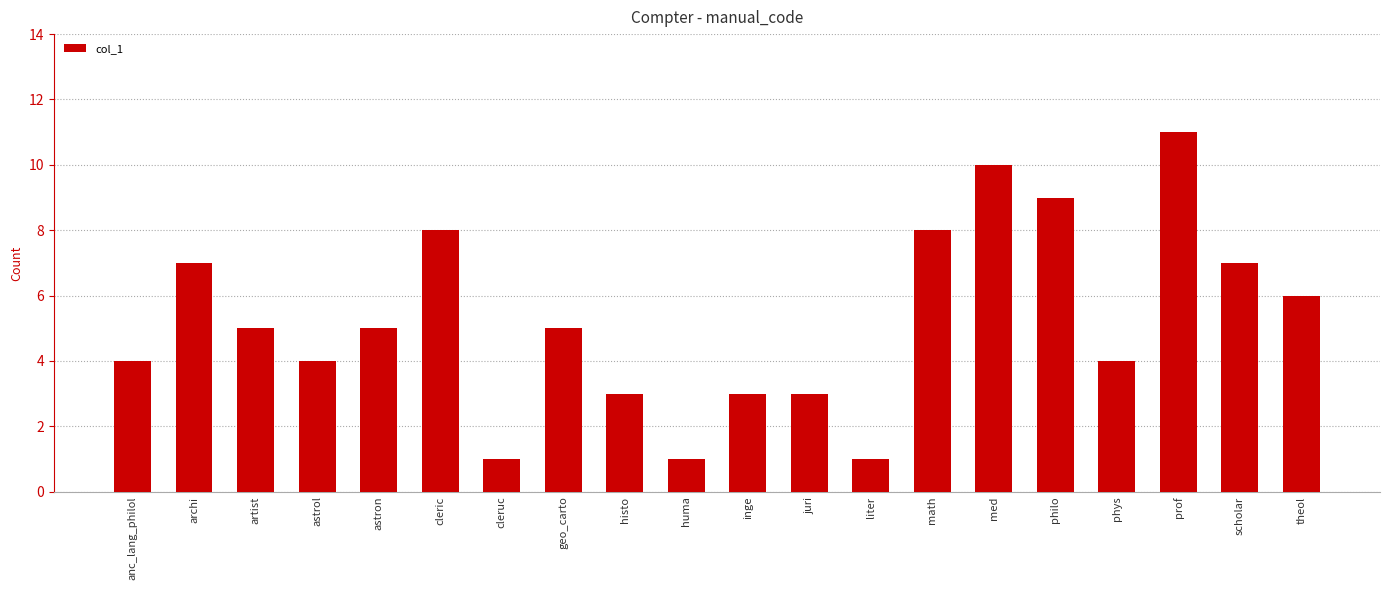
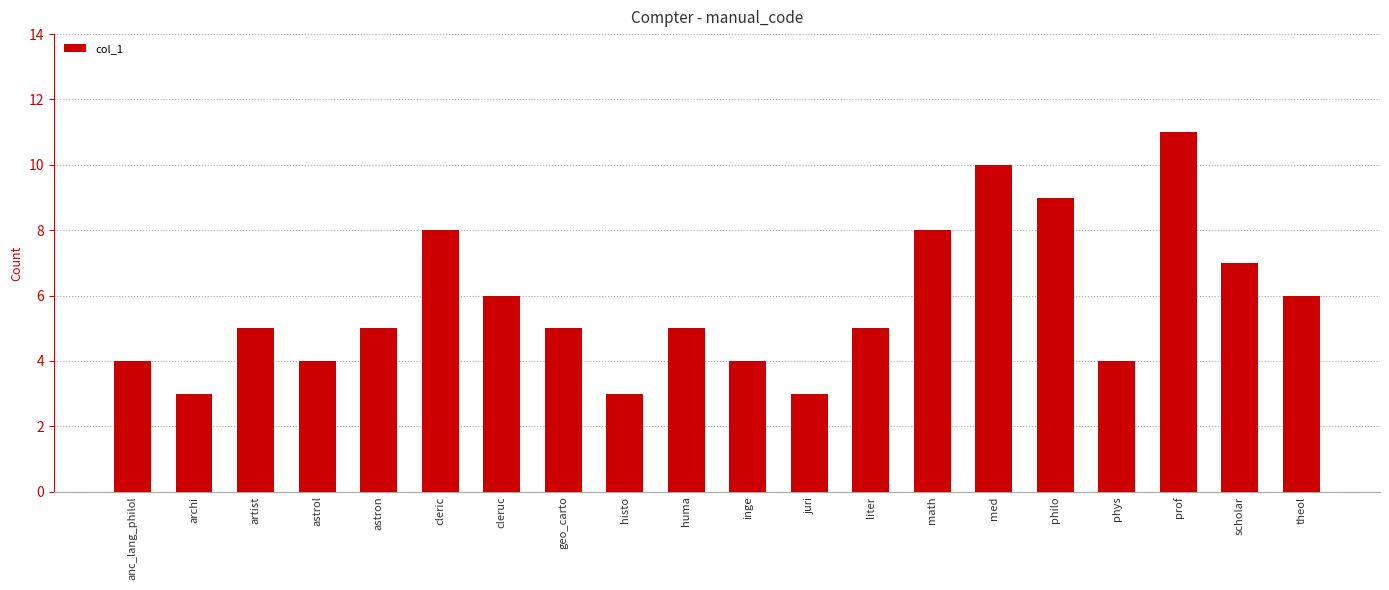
archi: 7 -> 3
cleruc: 1 -> 6
huma: 1 -> 5
inge: 3 -> 4
liter: 1 -> 5
